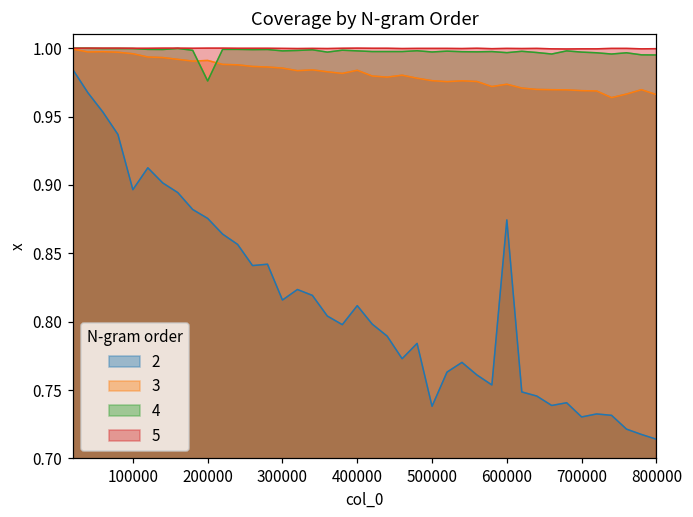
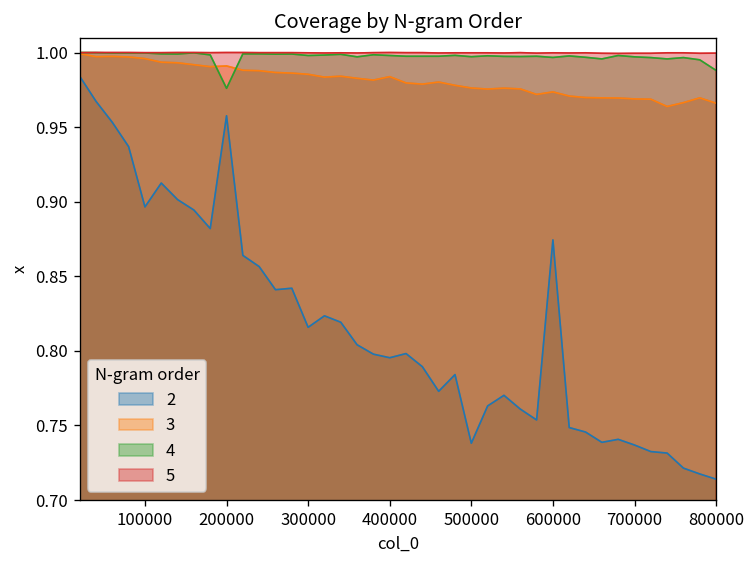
2, 200000: 0.876 -> 0.958
2, 400000: 0.812 -> 0.795
2, 700000: 0.730 -> 0.737
4, 800000: 0.995 -> 0.988
